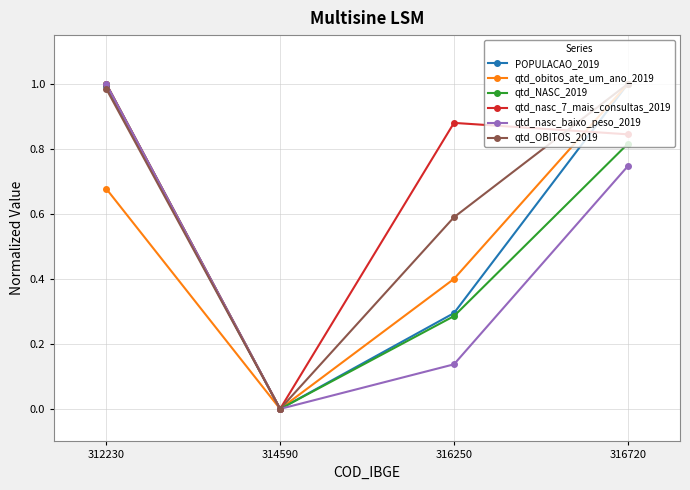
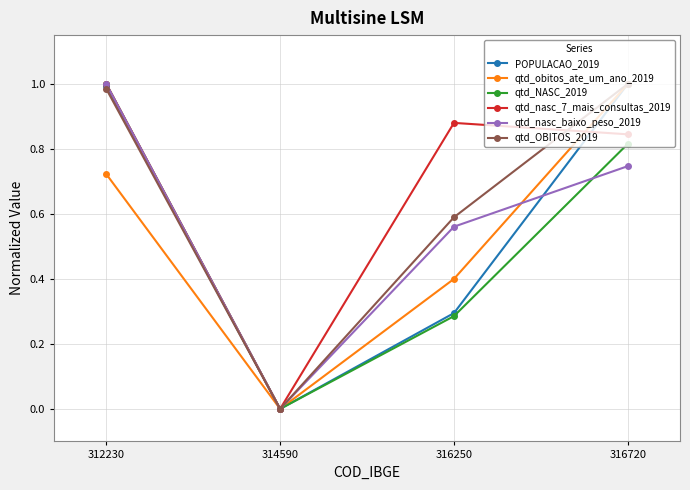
qtd_obitos_ate_um_ano_2019, 312230: 0.68 -> 0.72
qtd_nasc_baixo_peso_2019, 316250: 0.14 -> 0.56
